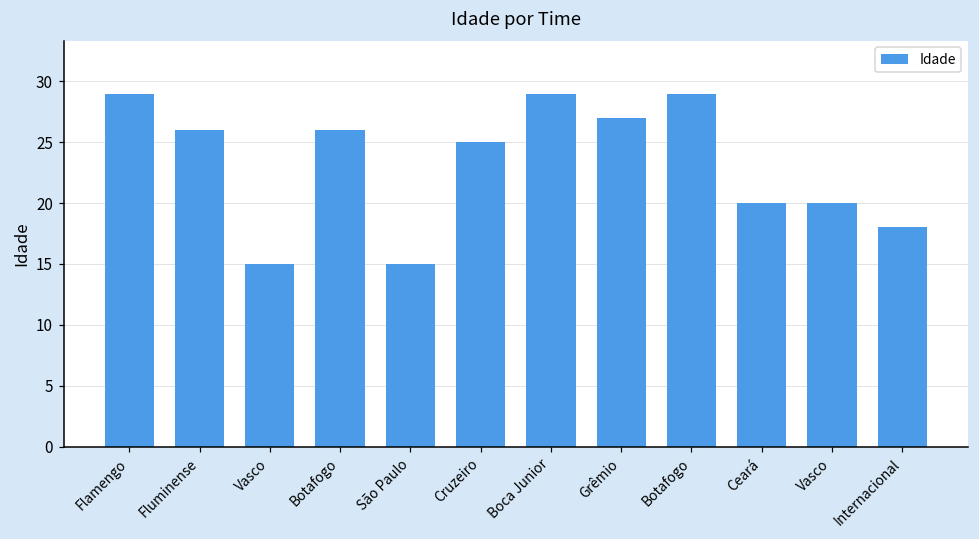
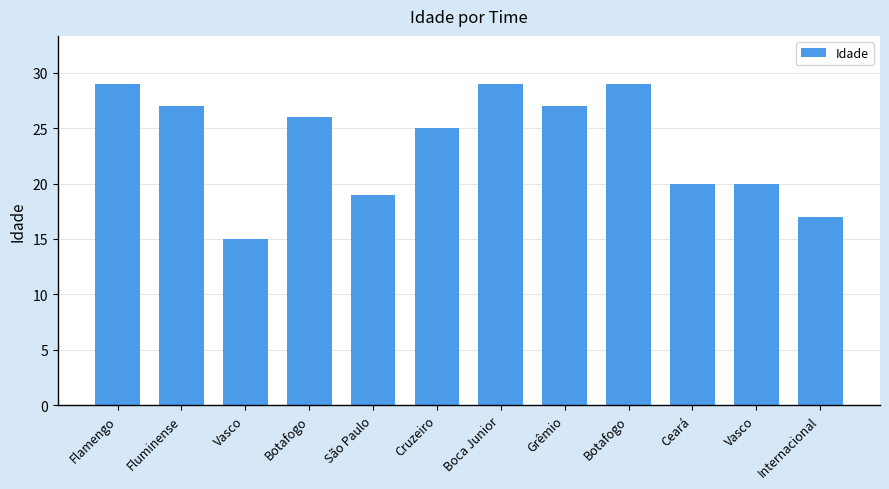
Fluminense: 26 -> 27
São Paulo: 15 -> 19
Internacional: 18 -> 17
